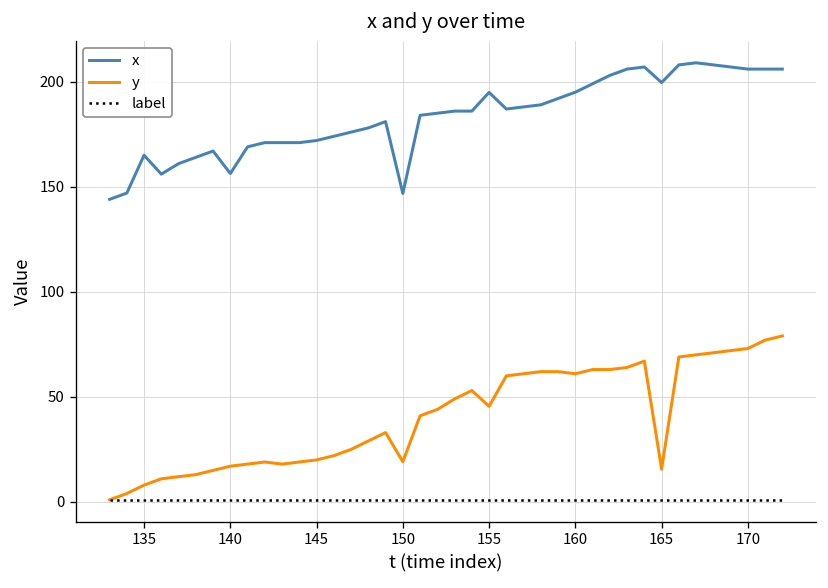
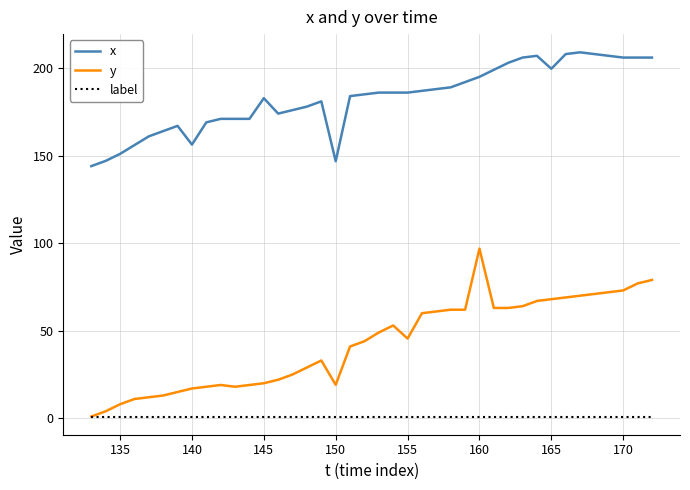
x, 135: 165 -> 151
x, 145: 172 -> 183
x, 155: 195 -> 186
y, 160: 61 -> 97
y, 165: 16 -> 68
